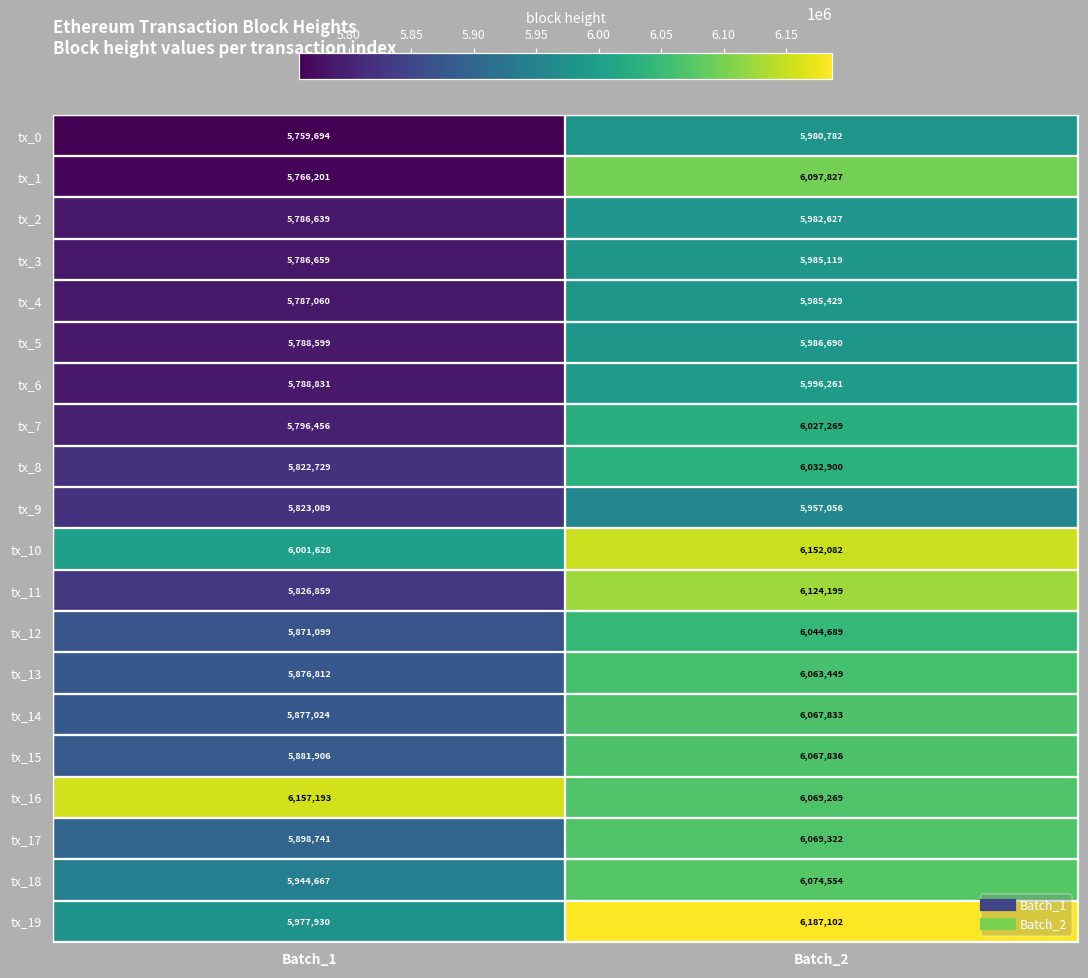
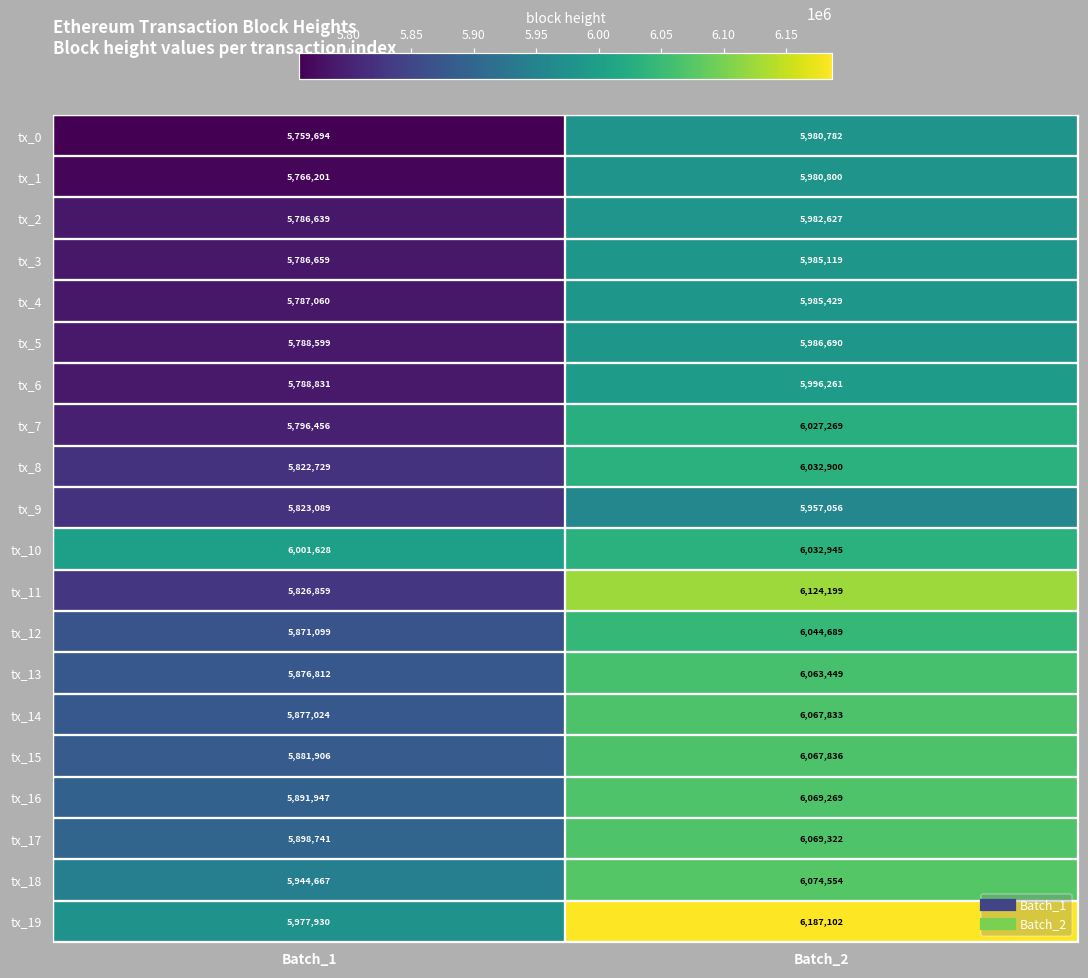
tx_1, Batch_2: 6,097,827 -> 5,980,800
tx_10, Batch_2: 6,152,082 -> 6,032,945
tx_16, Batch_1: 6,157,193 -> 5,891,947
